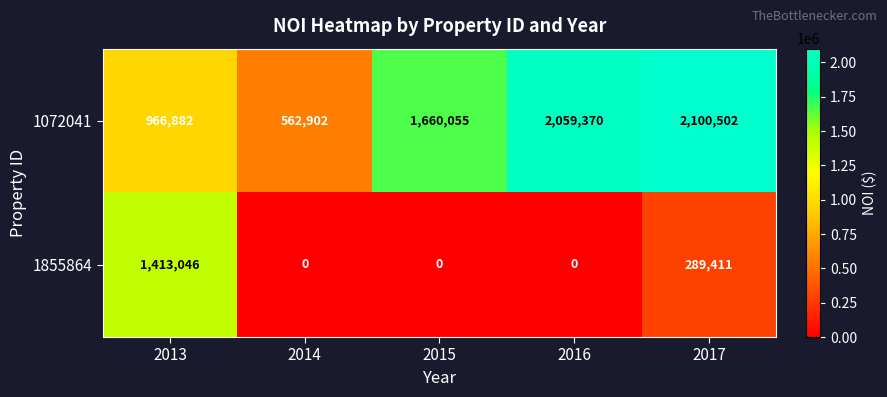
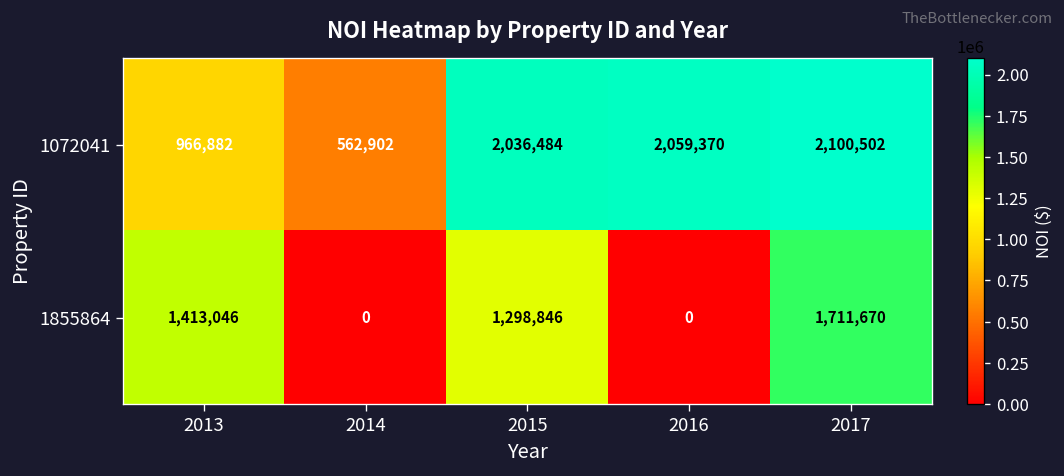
1072041, 2015: 1,660,055 -> 2,036,484
1855864, 2015: 0 -> 1,298,846
1855864, 2017: 289,411 -> 1,711,670
